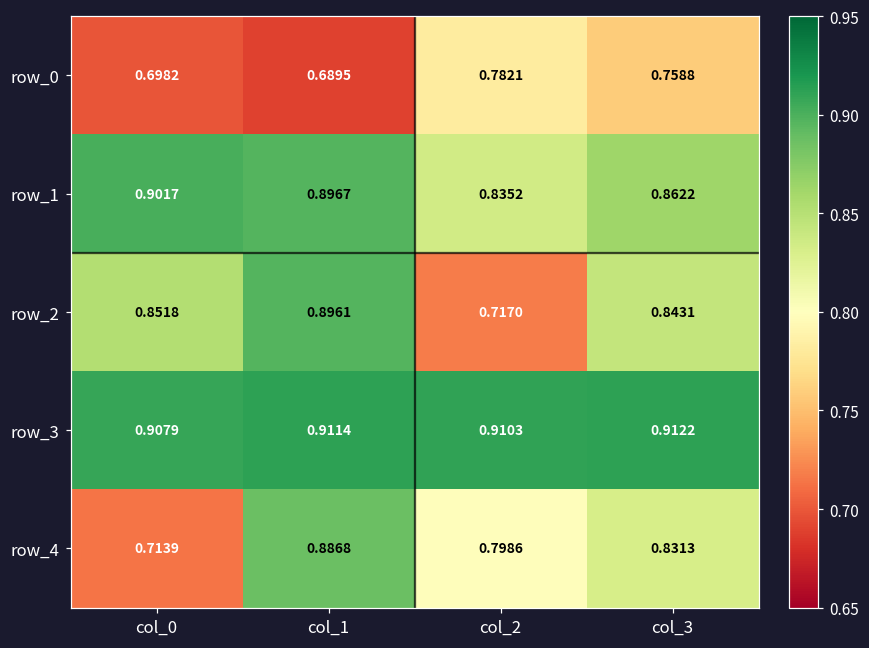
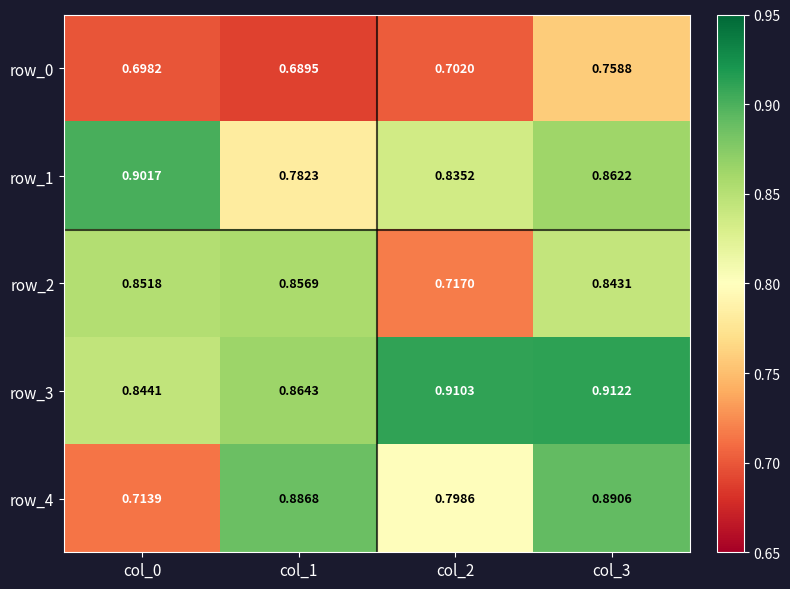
row_0, col_2: 0.7821 -> 0.7020
row_1, col_1: 0.8967 -> 0.7823
row_2, col_1: 0.8961 -> 0.8569
row_3, col_0: 0.9079 -> 0.8441
row_3, col_1: 0.9114 -> 0.8643
row_4, col_3: 0.8313 -> 0.8906
